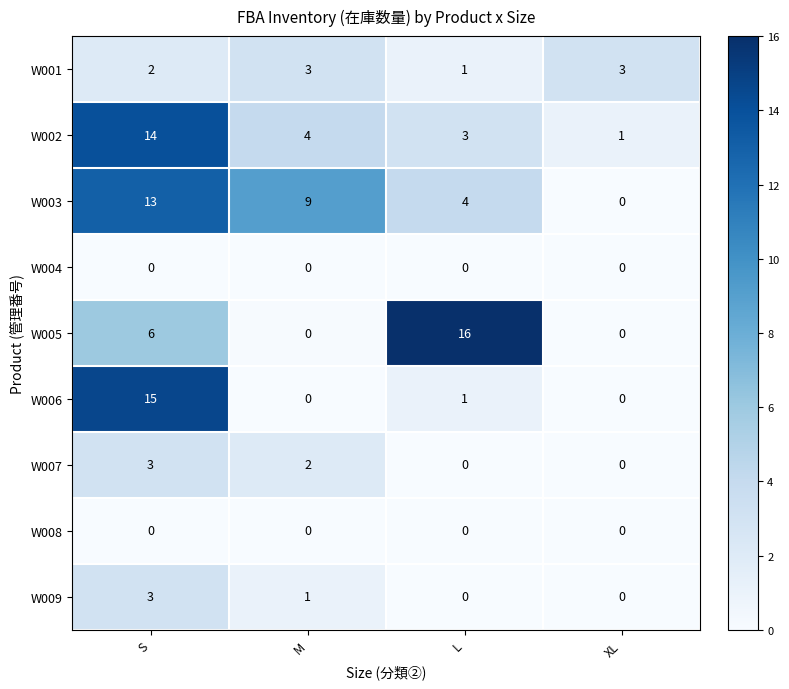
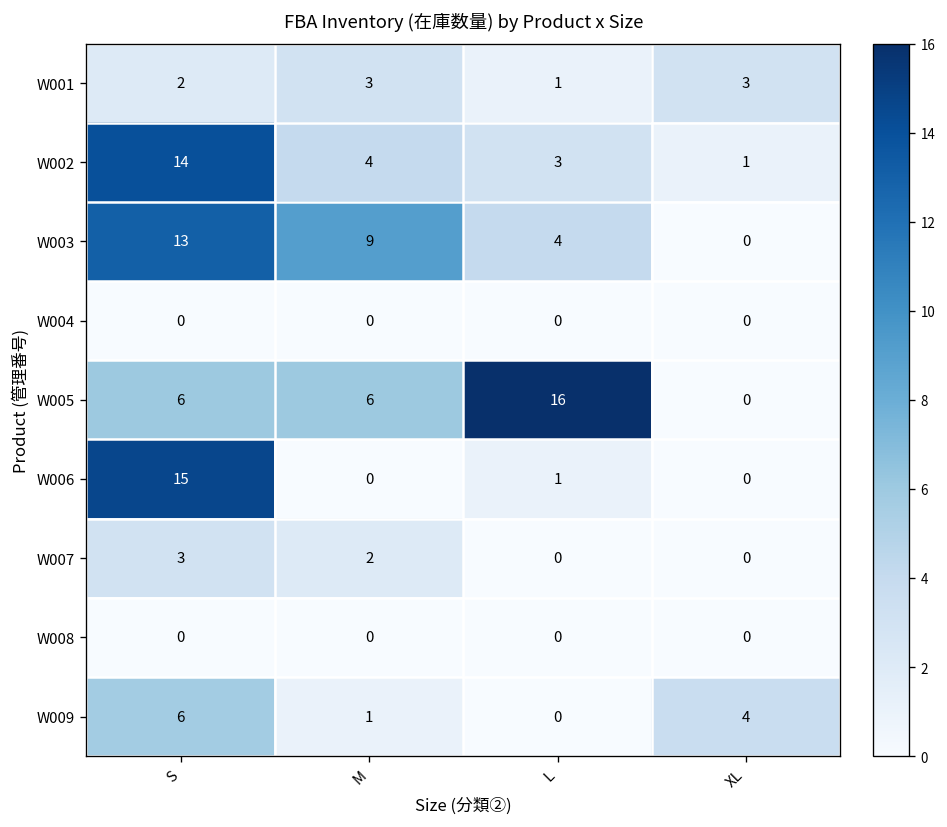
W005, M: 0 -> 6
W009, S: 3 -> 6
W009, XL: 0 -> 4
